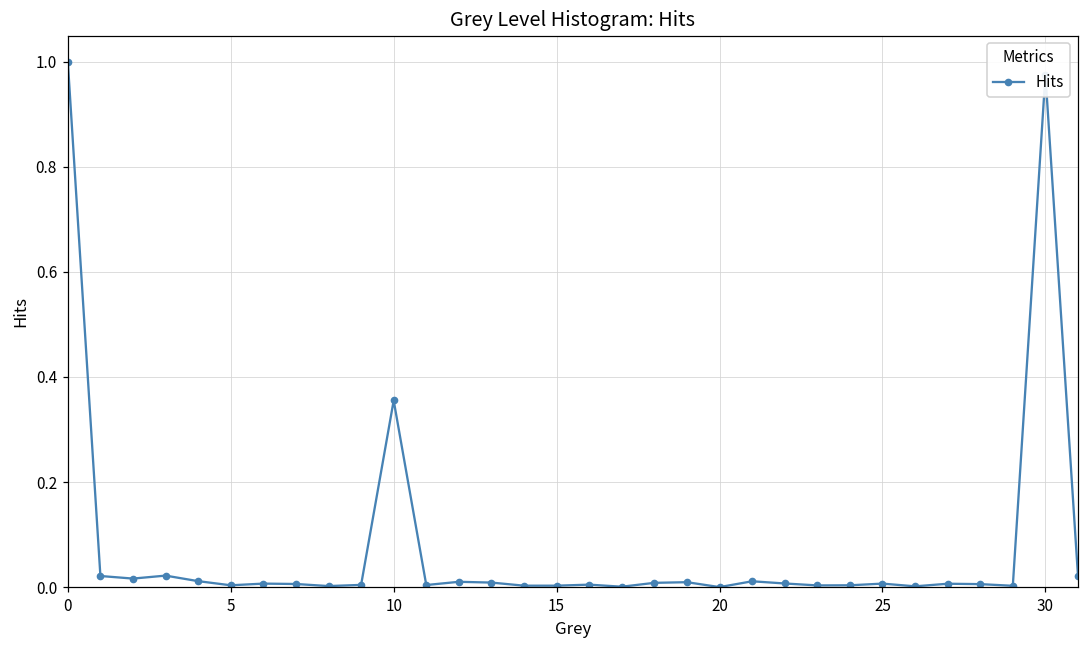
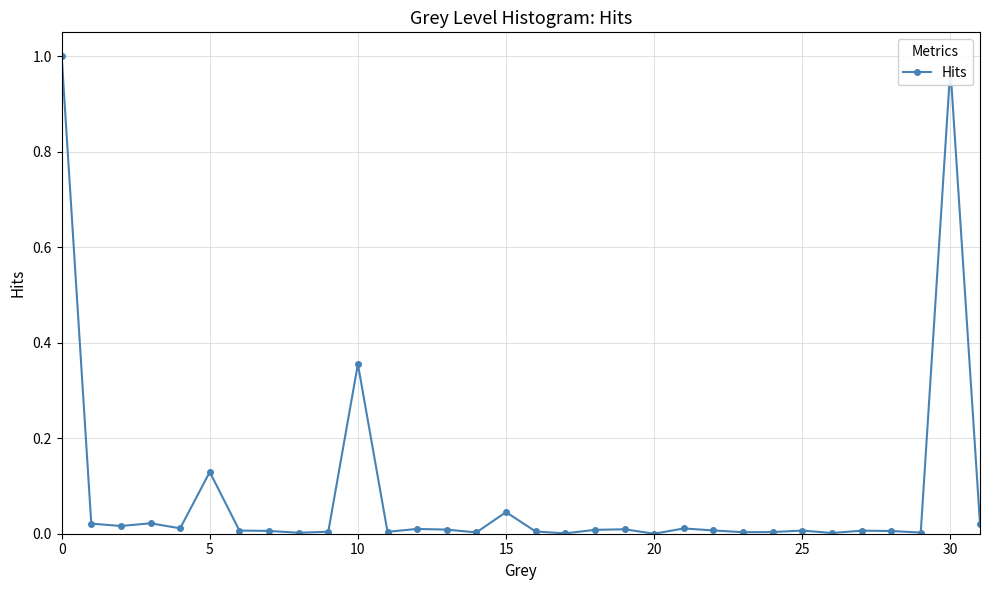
5: 0.00 -> 0.13
15: 0.00 -> 0.05
